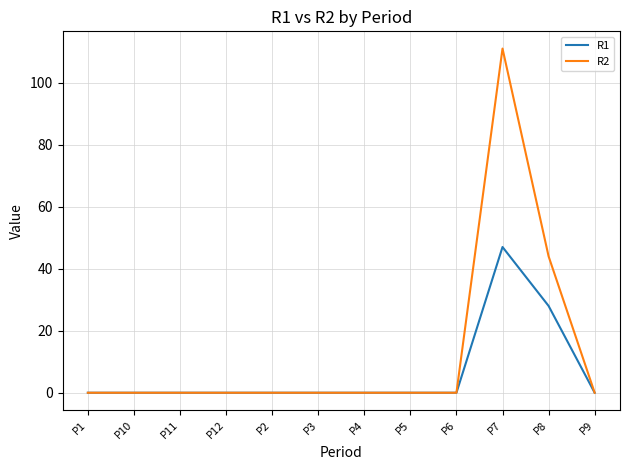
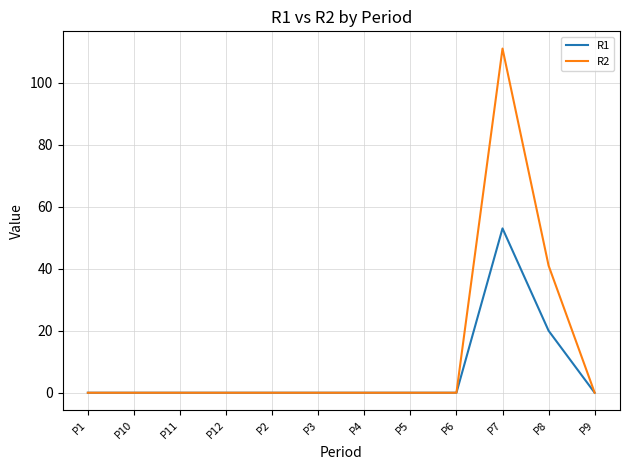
R1, P7: 47 -> 53
R1, P8: 28 -> 20
R2, P8: 44 -> 41
